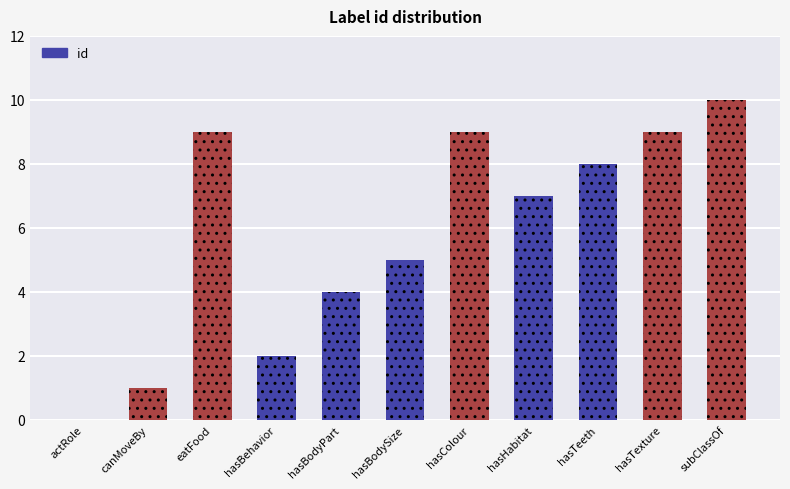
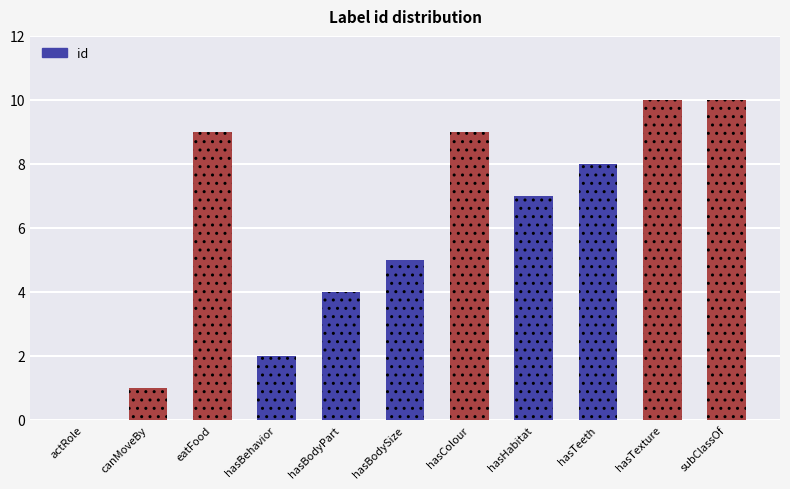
hasTexture: 9 -> 10
